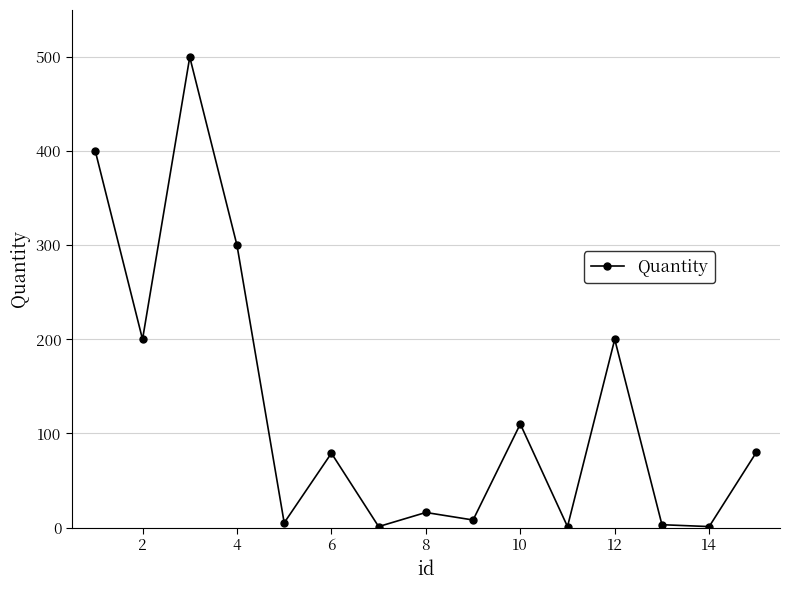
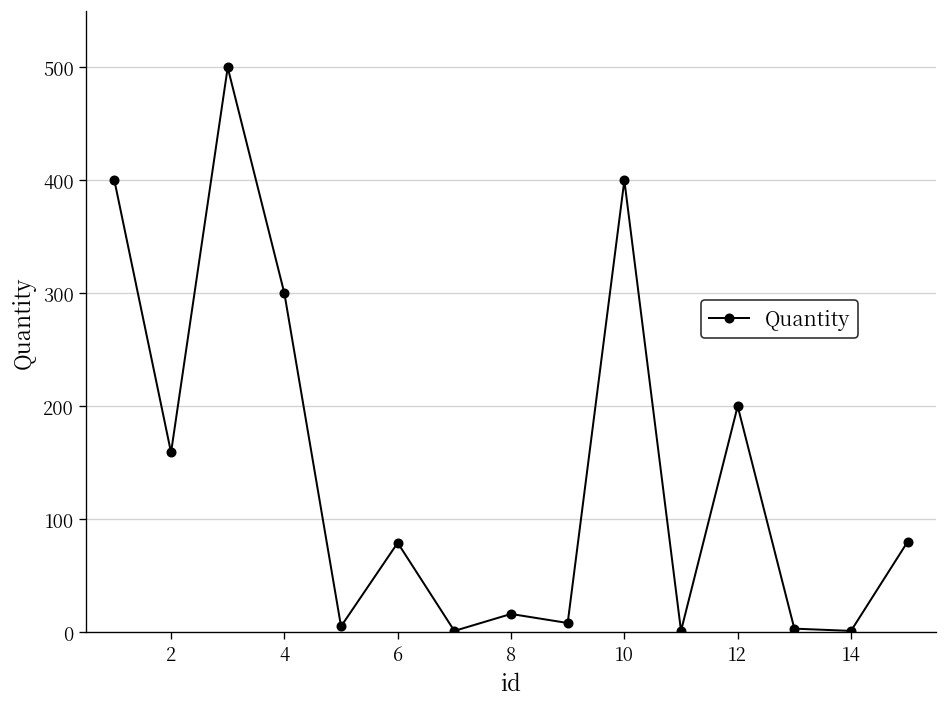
2: 200 -> 160
10: 110 -> 400
